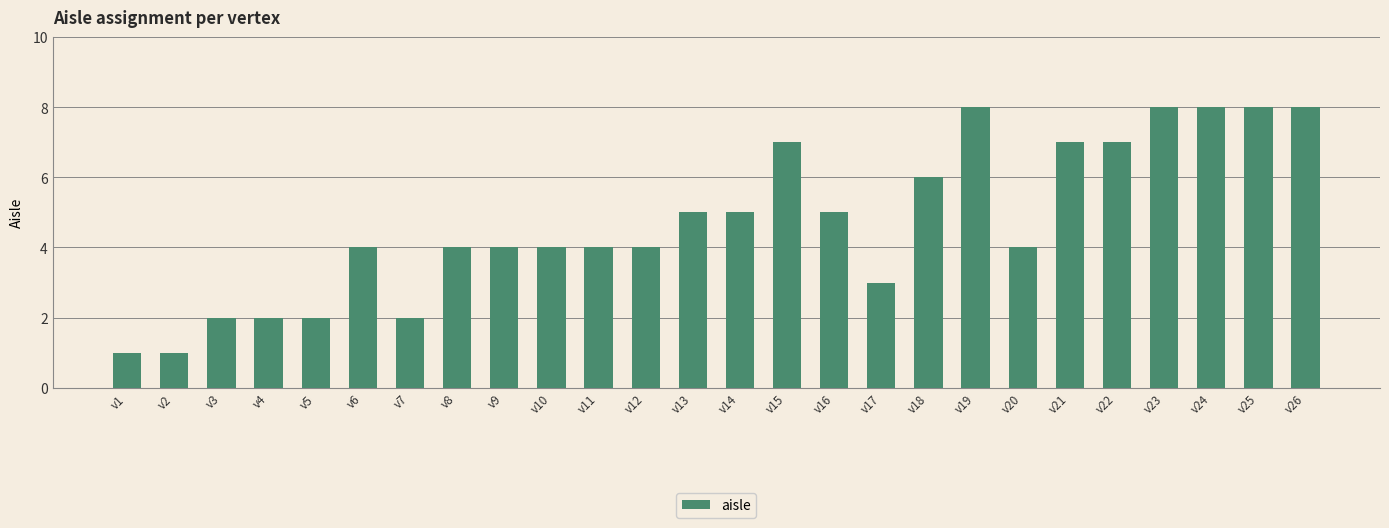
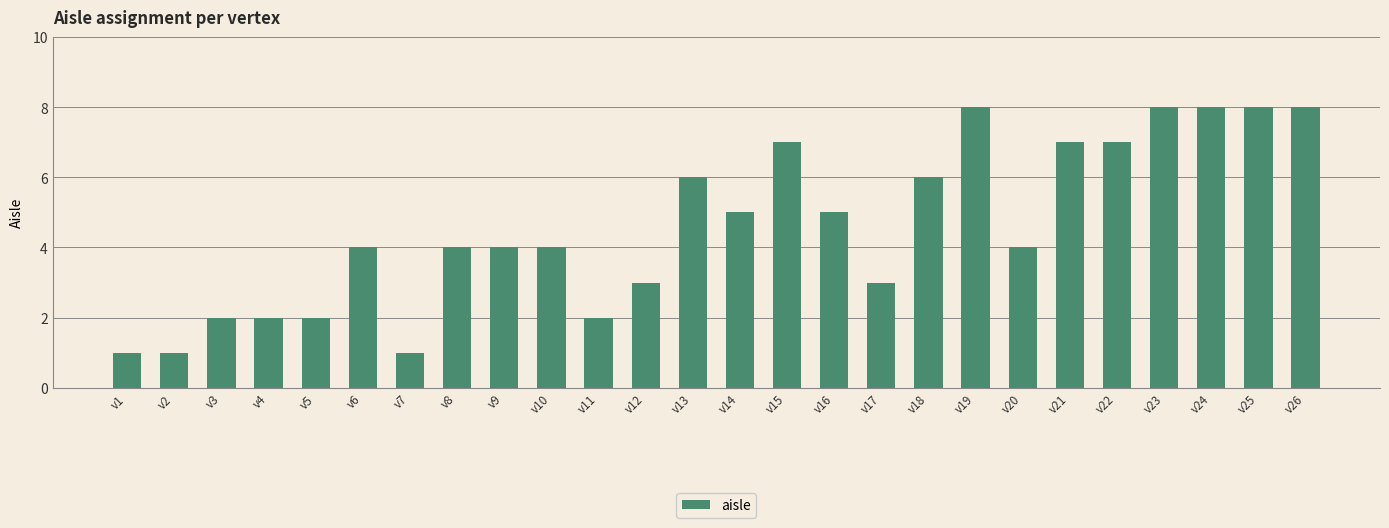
v7: 2 -> 1
v11: 4 -> 2
v12: 4 -> 3
v13: 5 -> 6
